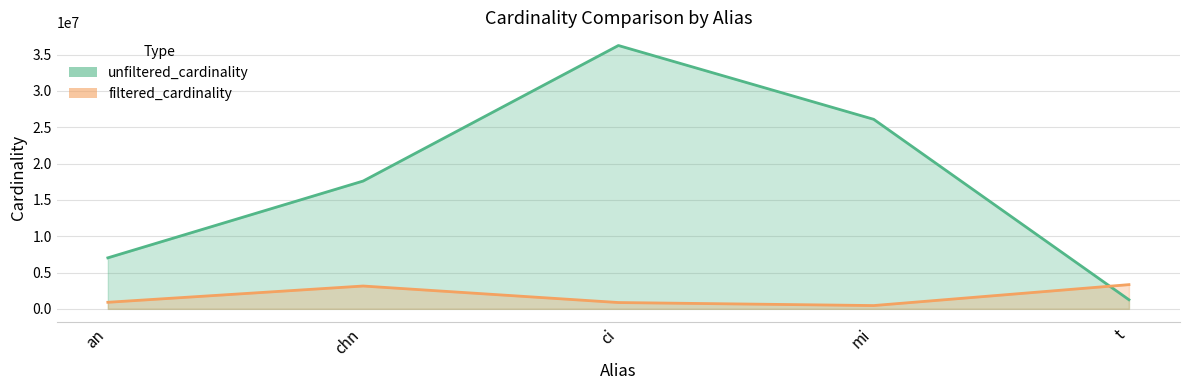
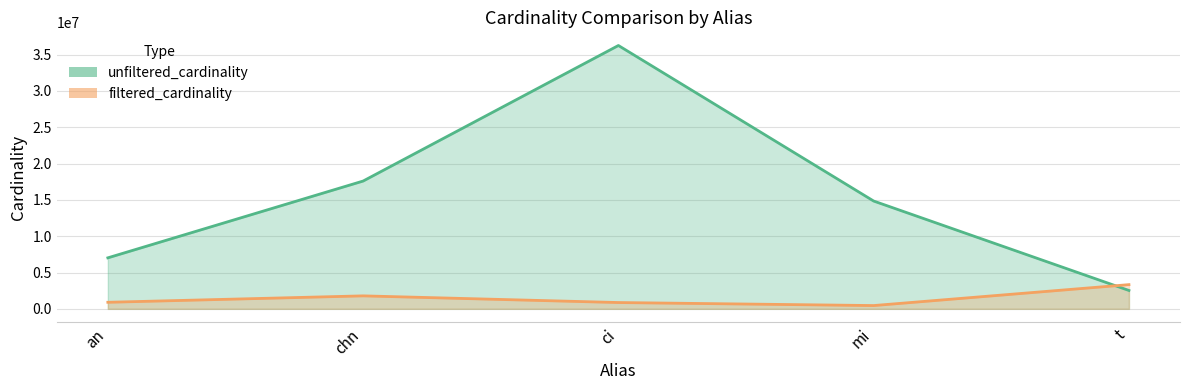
filtered_cardinality, chn: 3000000 -> 2000000
unfiltered_cardinality, mi: 26000000 -> 15000000
unfiltered_cardinality, t: 1000000 -> 3000000
